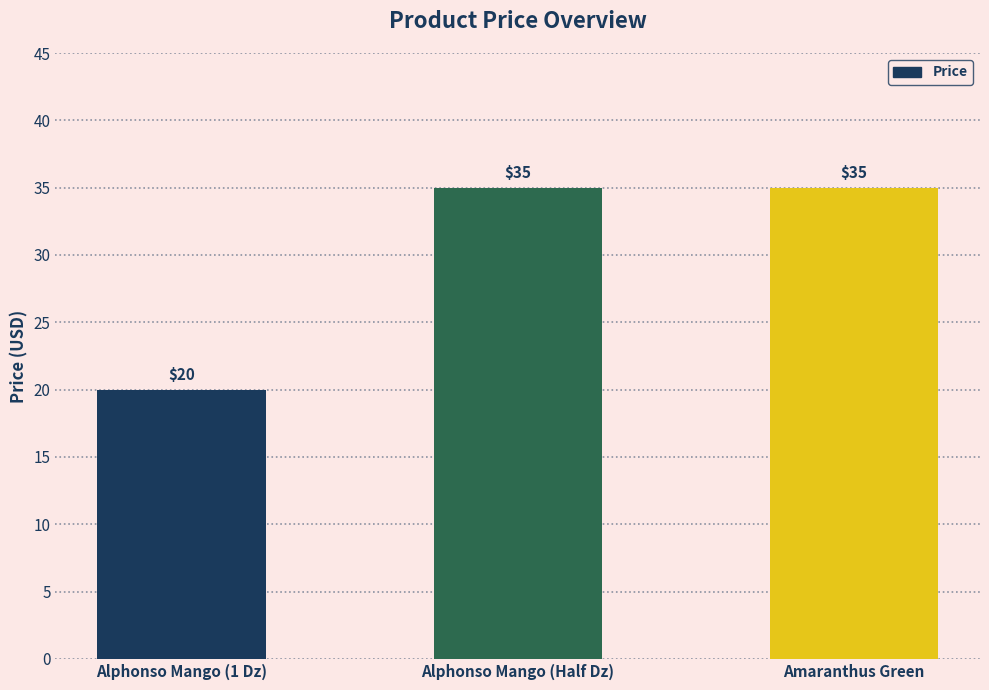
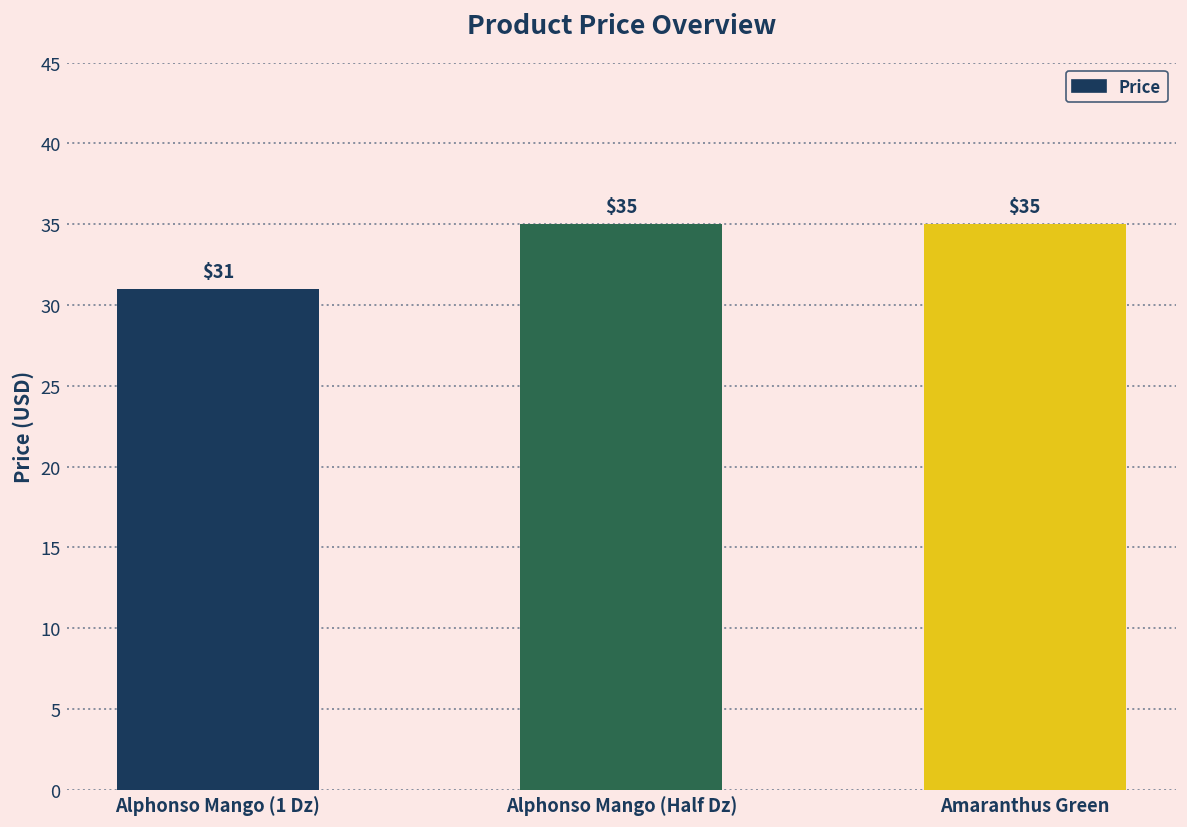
Alphonso Mango (1 Dz): $20 -> $31
